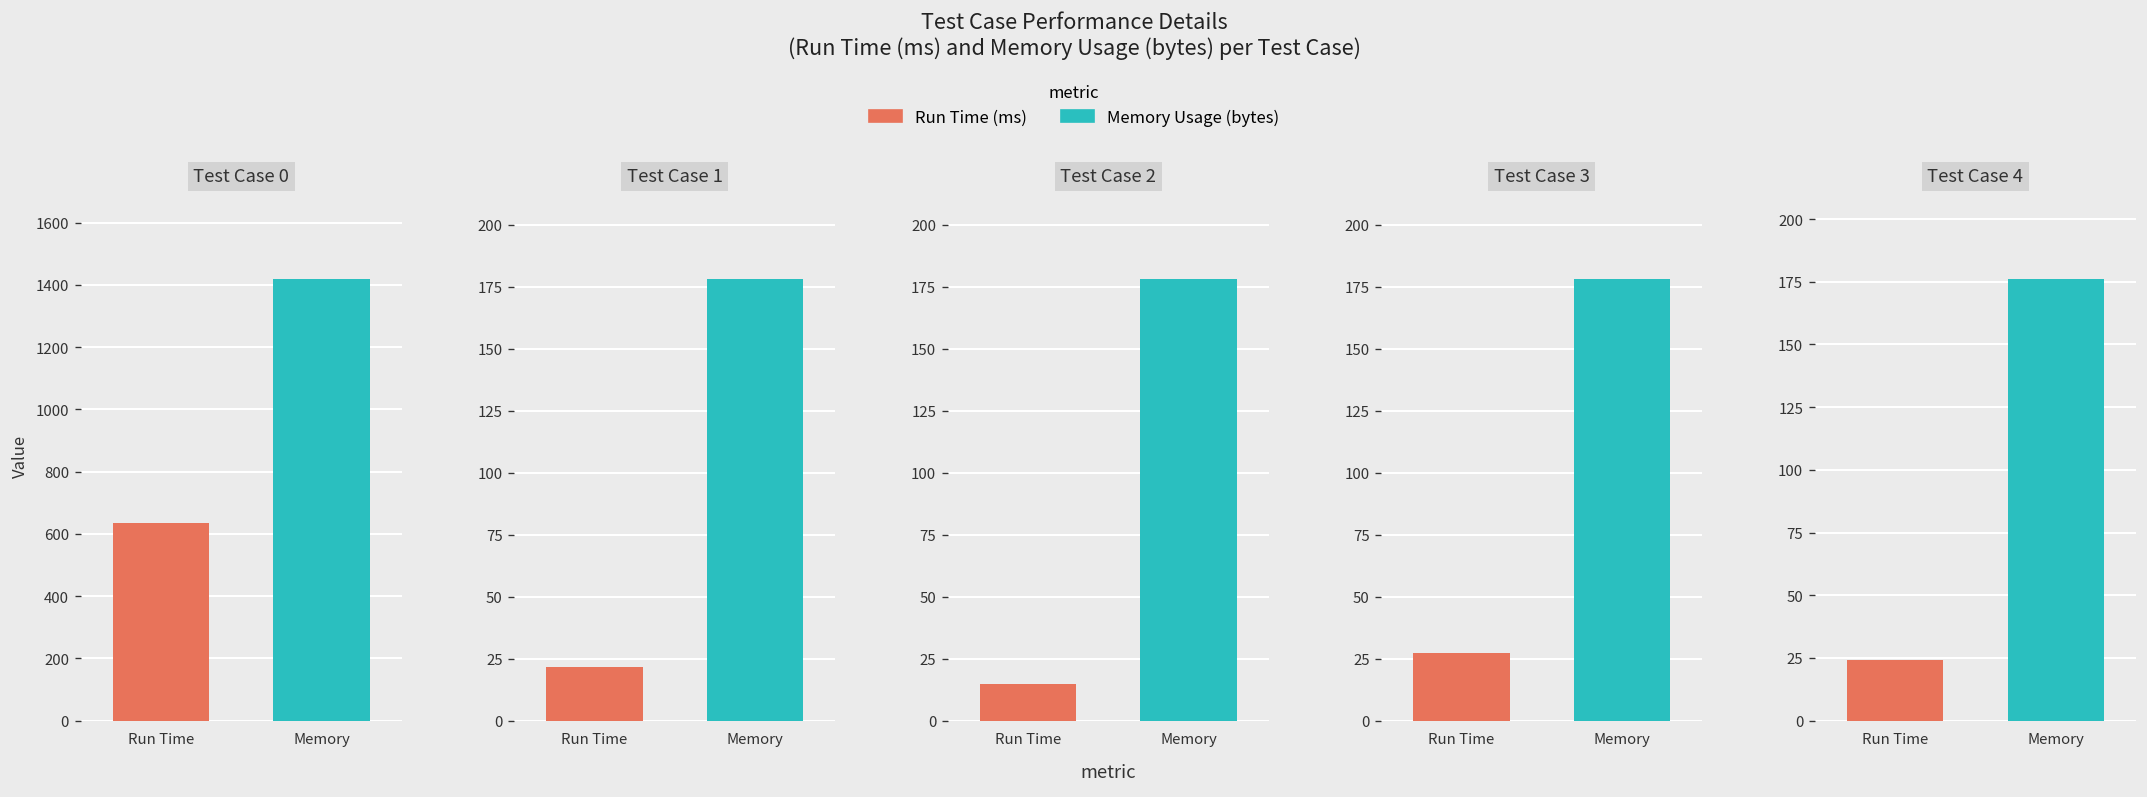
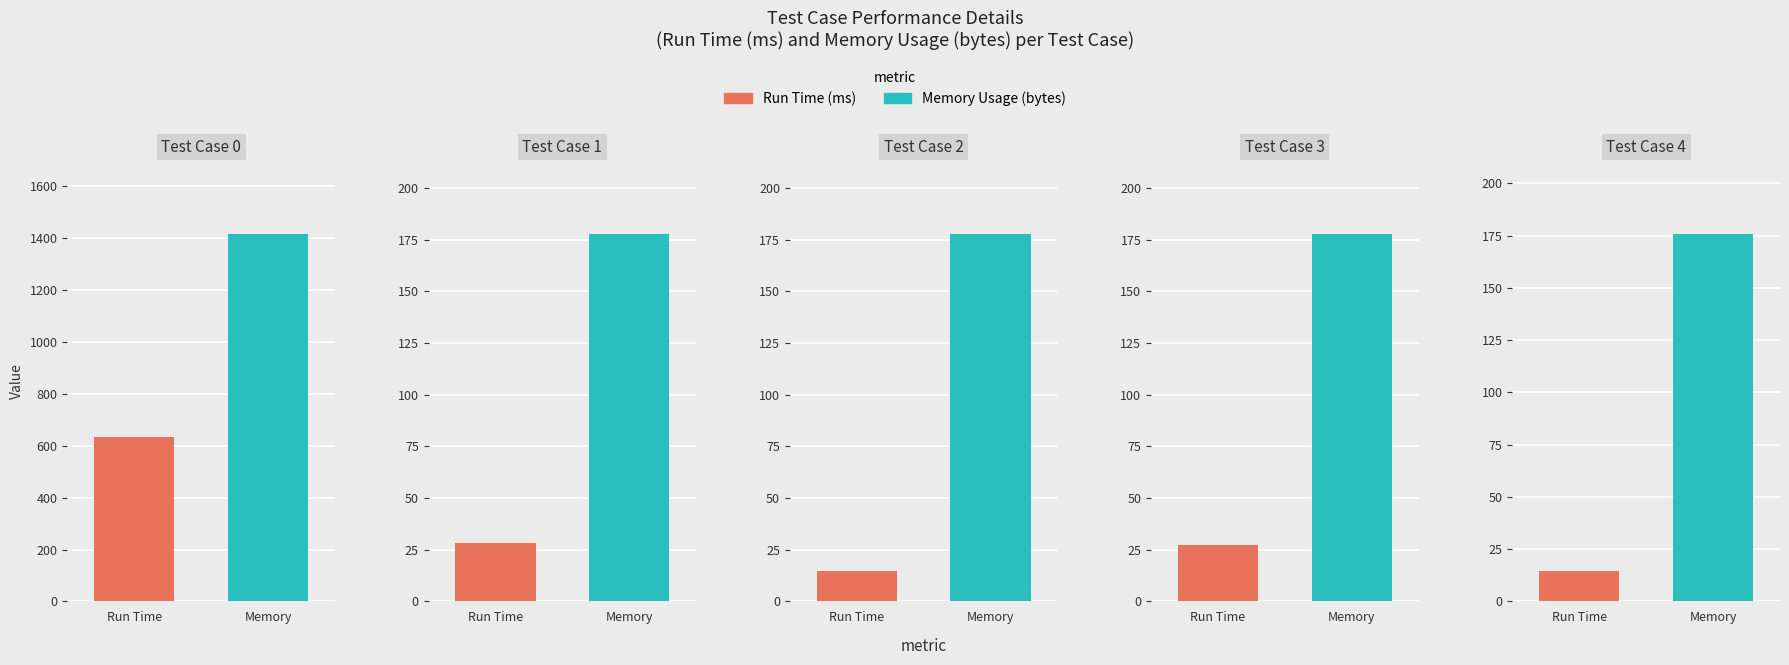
Test Case 1, Run Time: 22 -> 28
Test Case 4, Run Time: 24 -> 14
